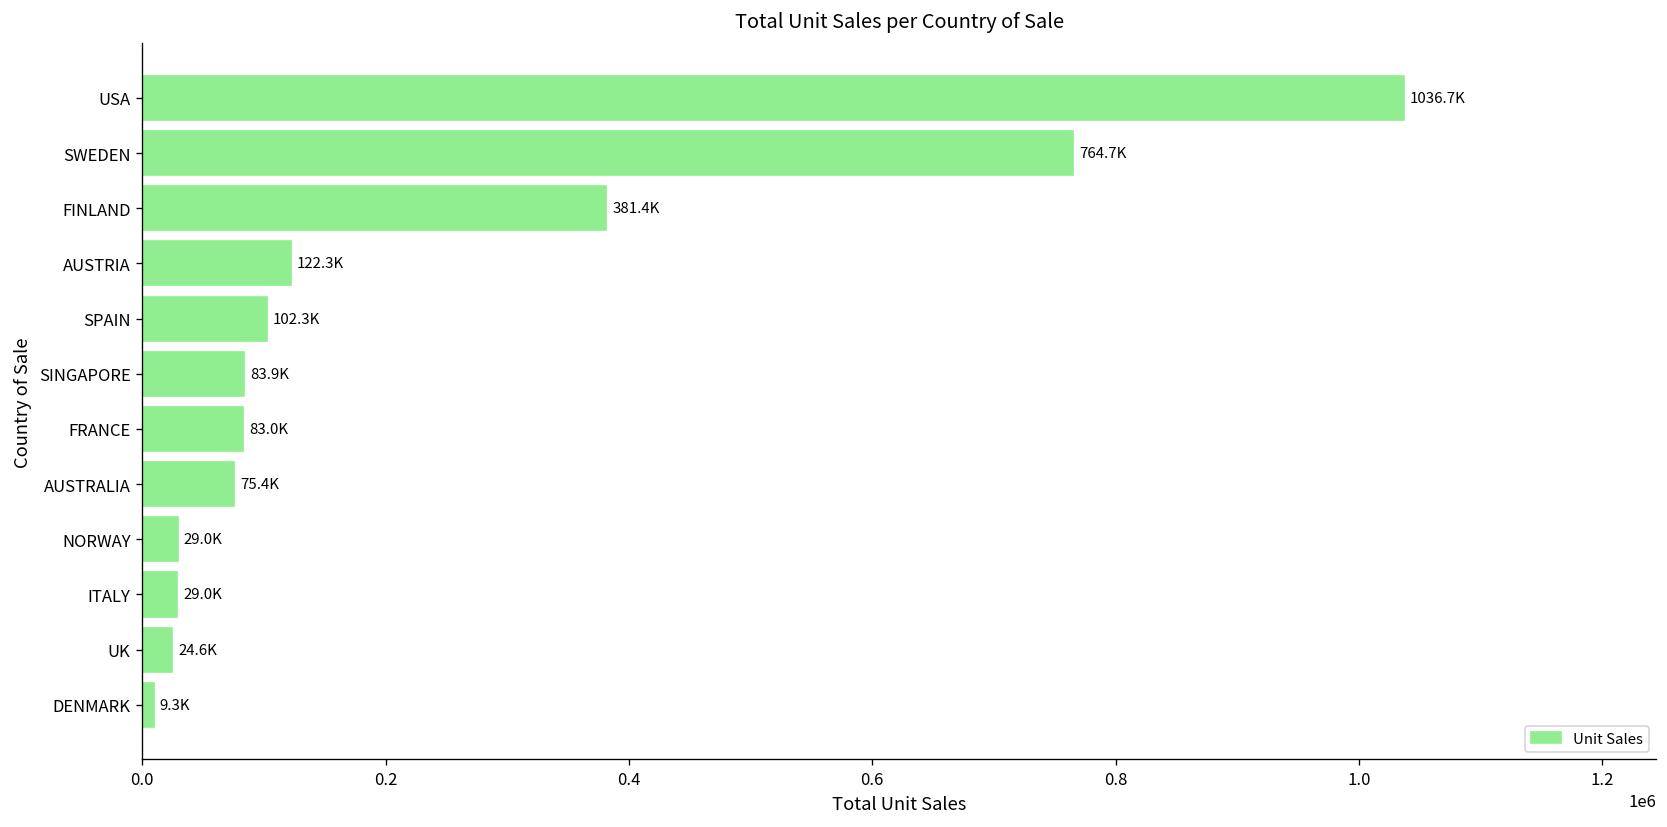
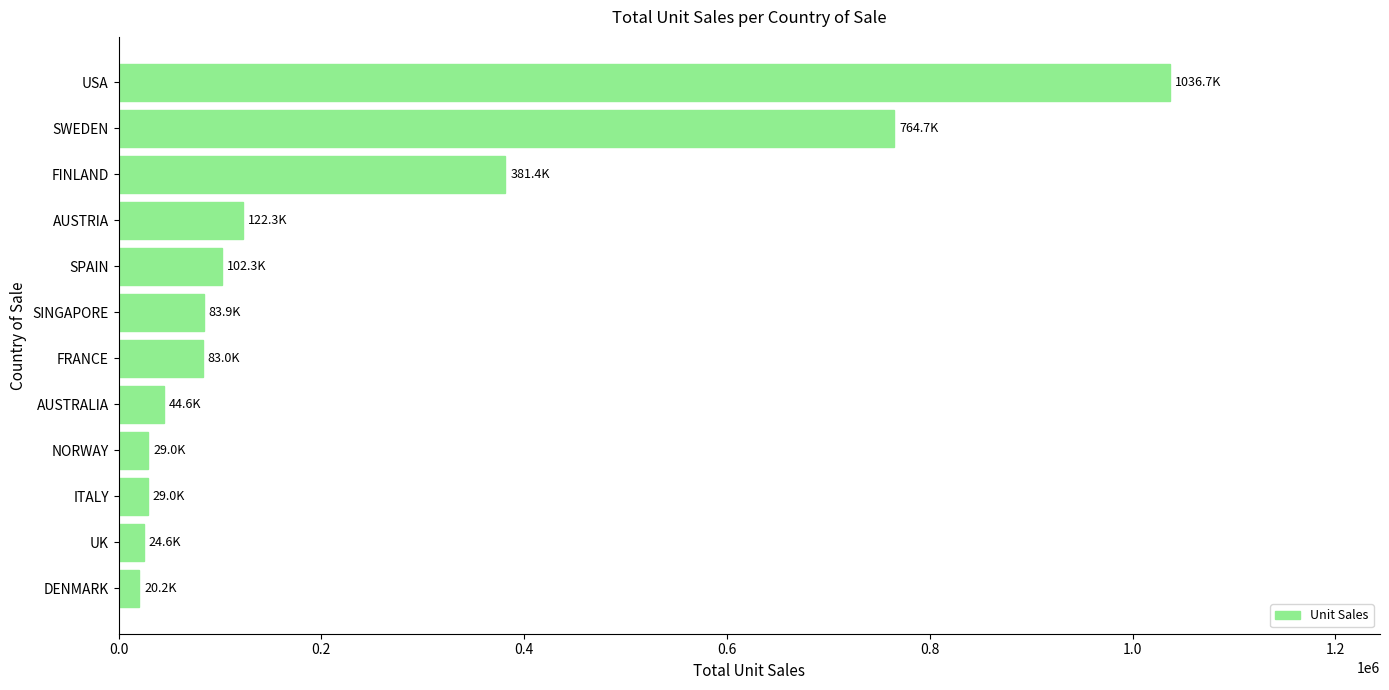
AUSTRALIA: 75.4K -> 44.6K
DENMARK: 9.3K -> 20.2K
